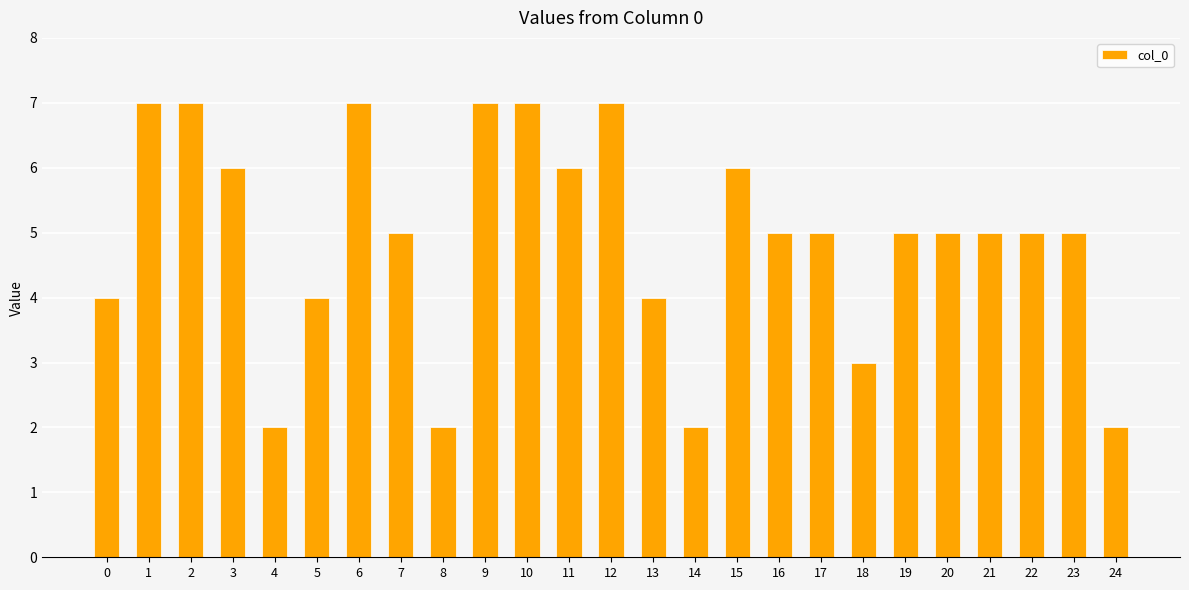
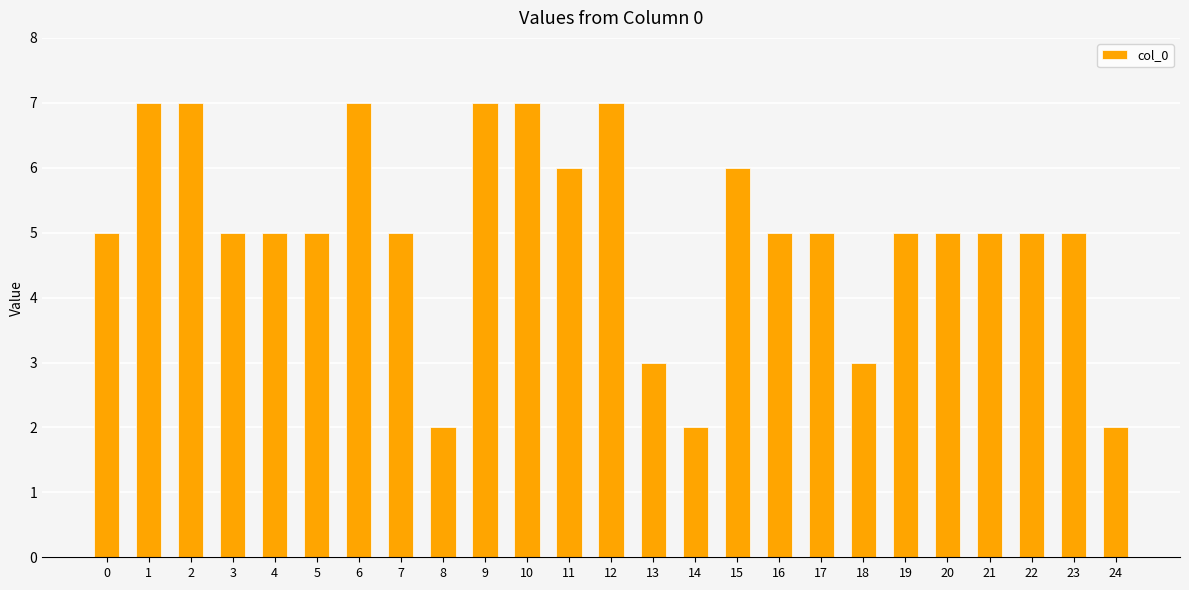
0: 4 -> 5
3: 6 -> 5
4: 2 -> 5
5: 4 -> 5
13: 4 -> 3
